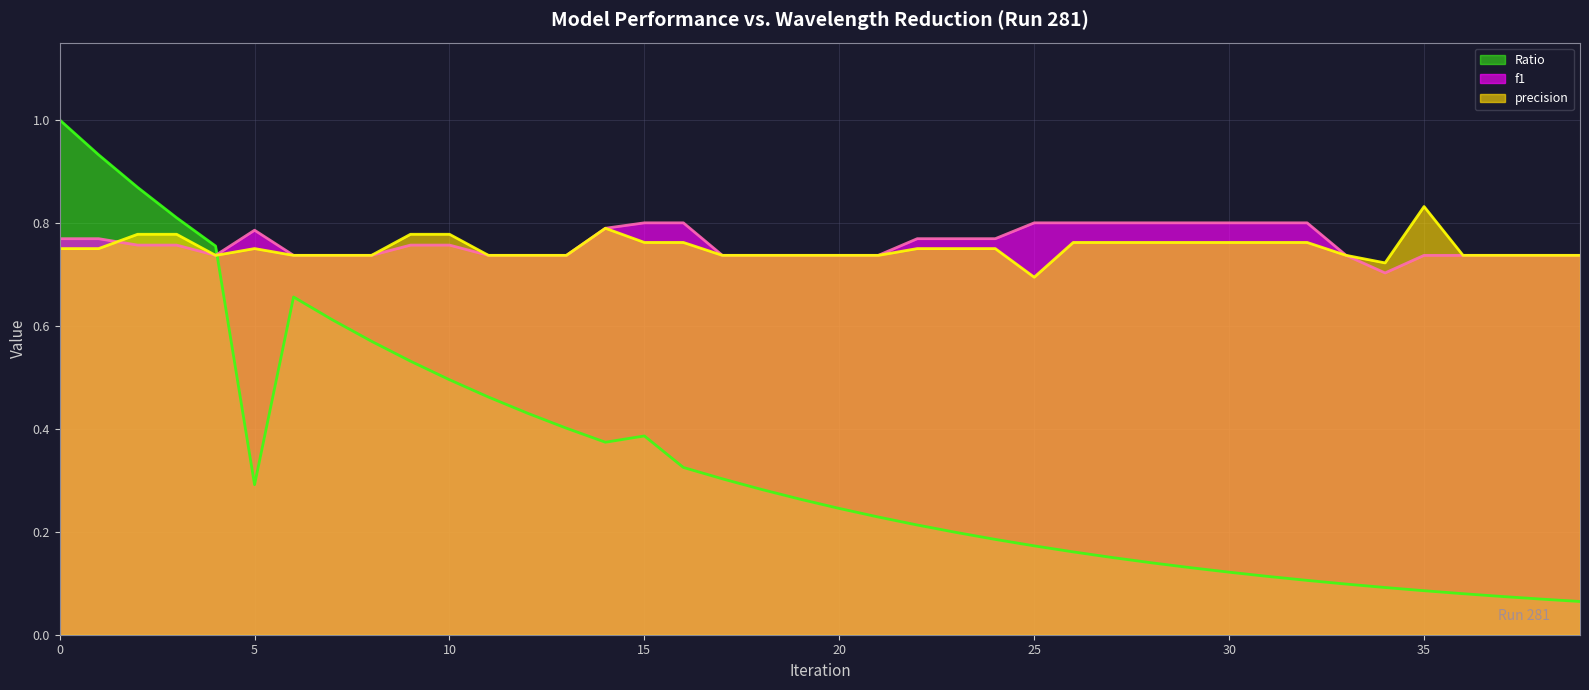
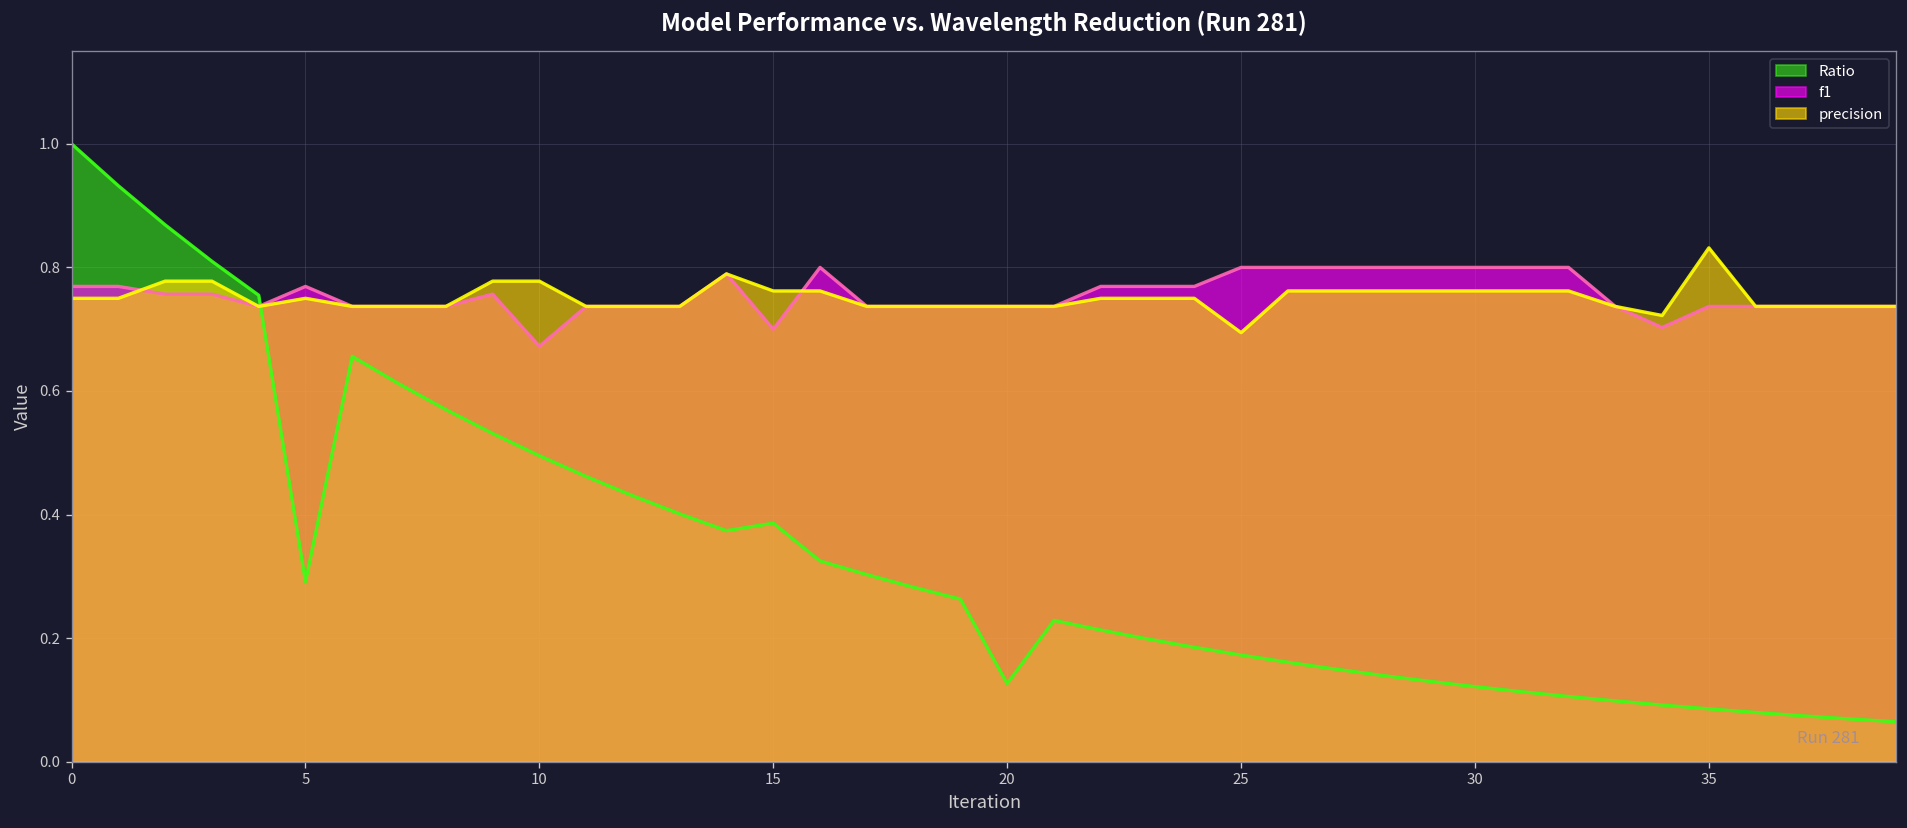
f1, 5: 0.79 -> 0.77
f1, 10: 0.76 -> 0.67
f1, 15: 0.8 -> 0.7
Ratio, 20: 0.25 -> 0.13
